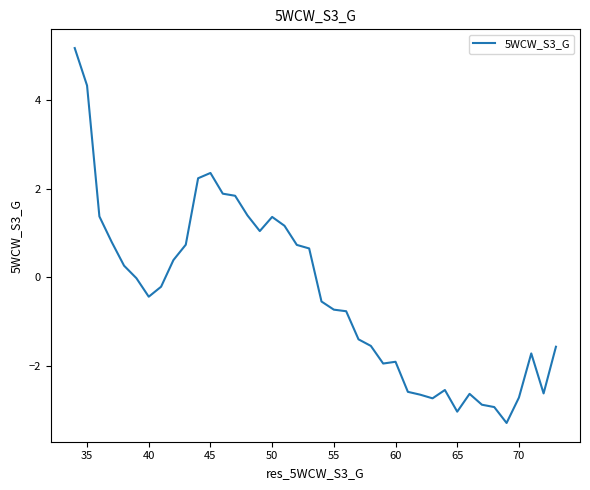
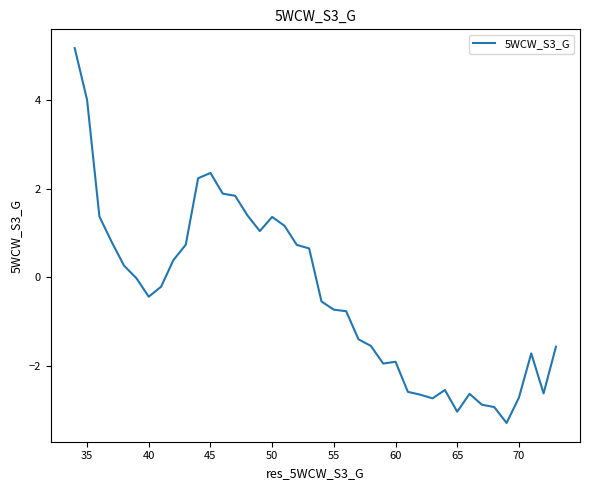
35: 4.3 -> 4.0
